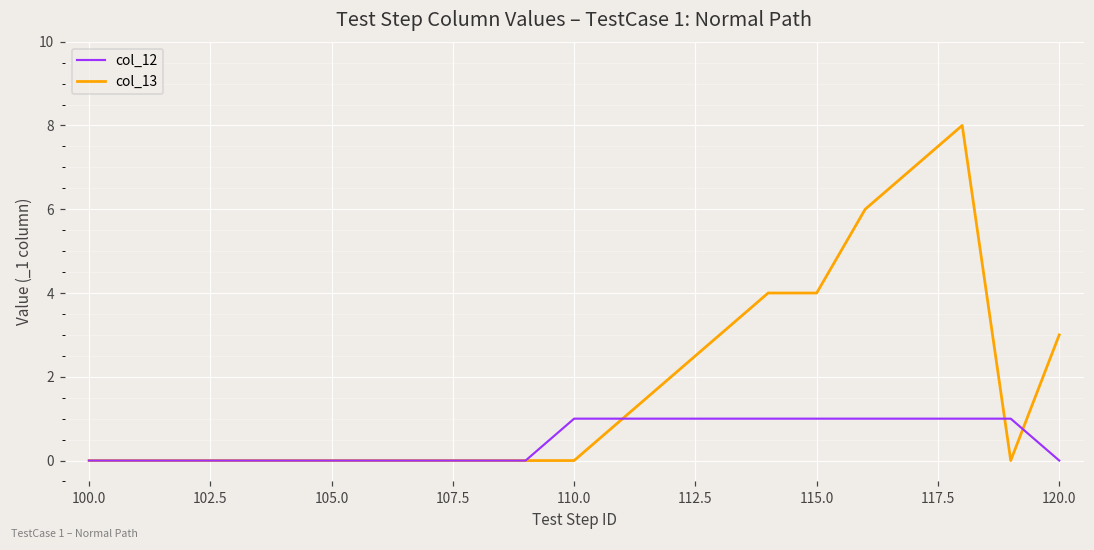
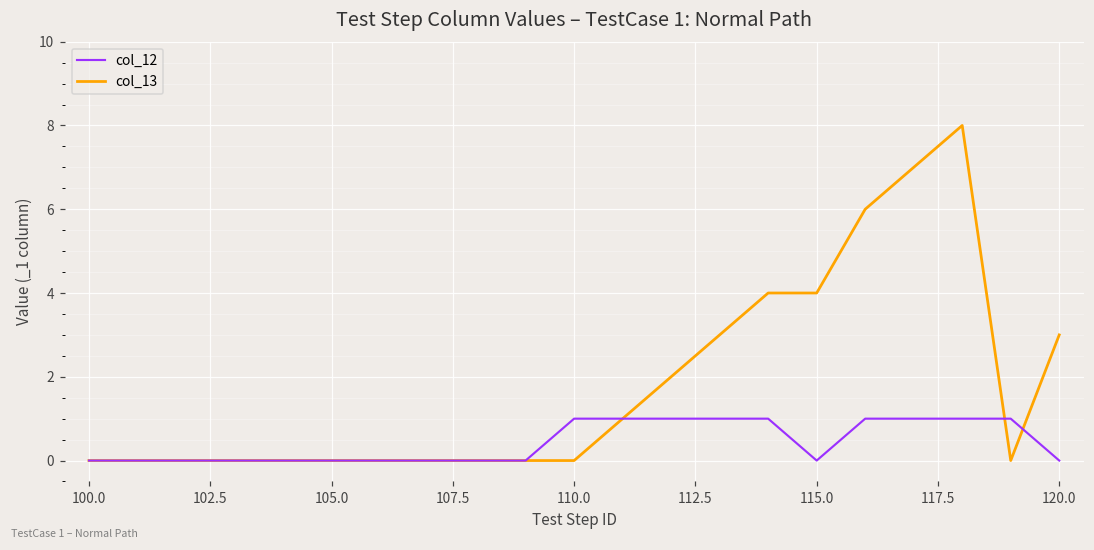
col_12, 115.0: 1 -> 0
